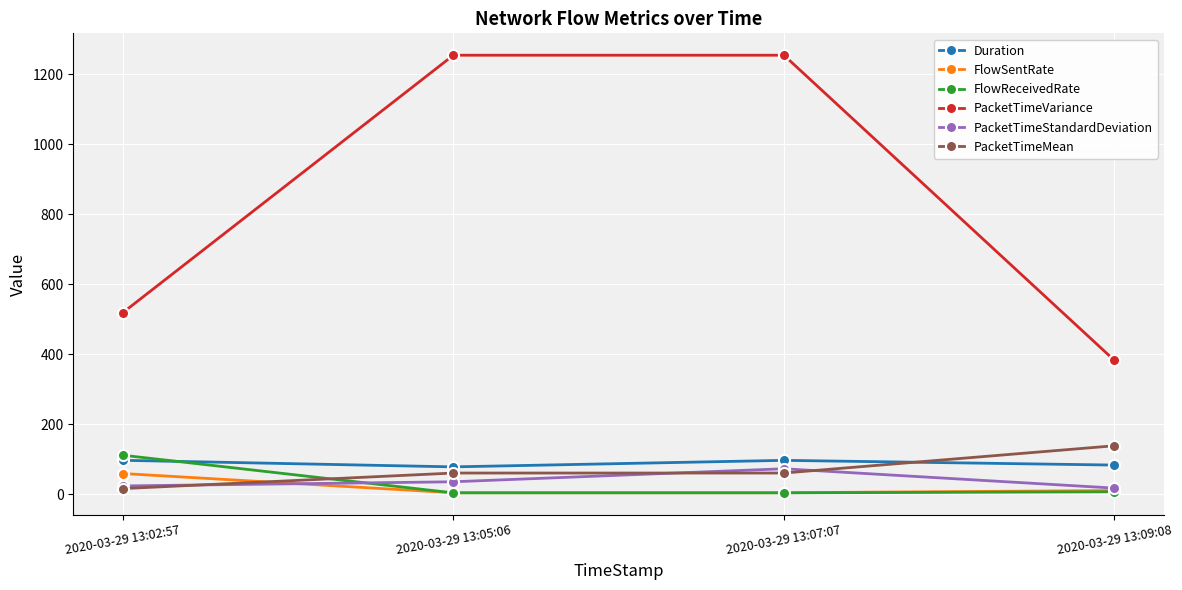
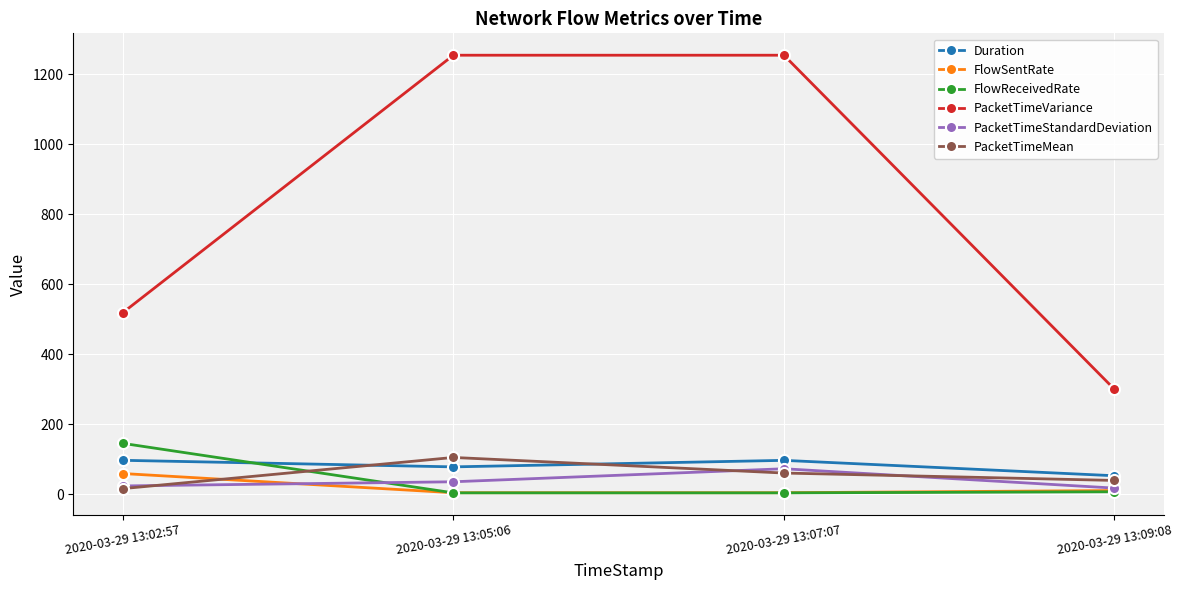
FlowReceivedRate, 2020-03-29 13:02:57: 110 -> 150
PacketTimeMean, 2020-03-29 13:05:06: 60 -> 100
Duration, 2020-03-29 13:09:08: 80 -> 50
PacketTimeVariance, 2020-03-29 13:09:08: 380 -> 300
PacketTimeMean, 2020-03-29 13:09:08: 140 -> 40
